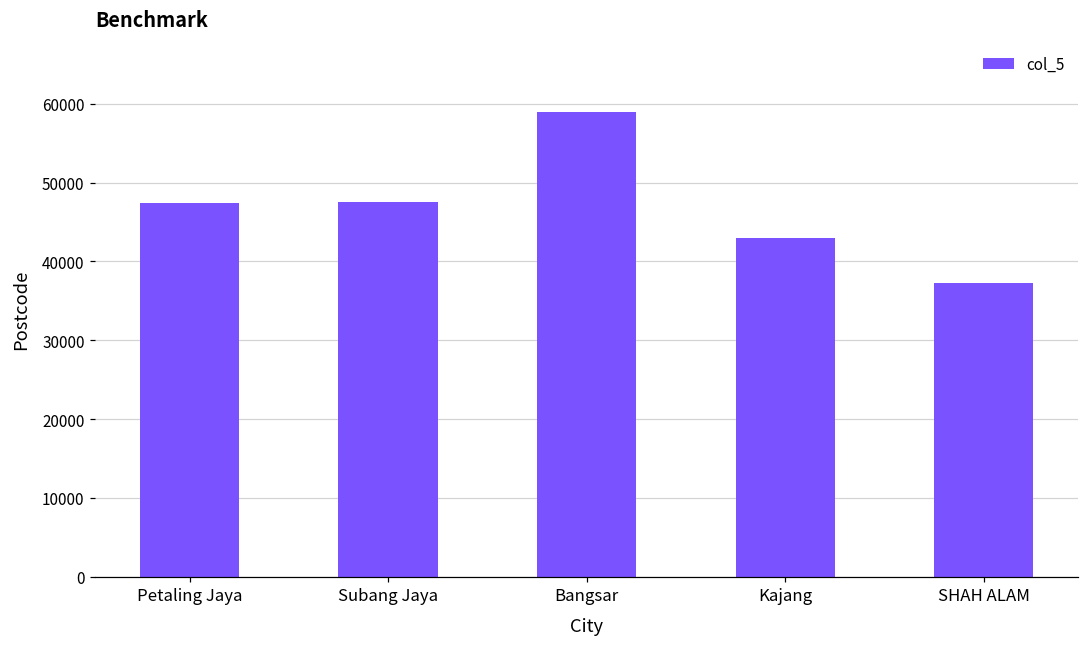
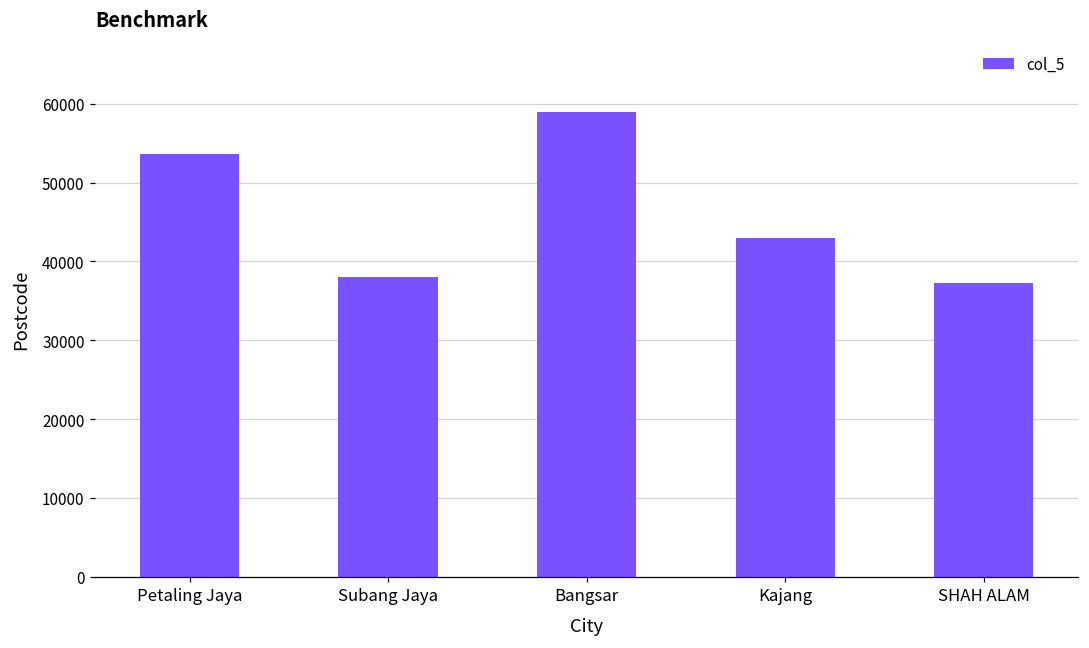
Petaling Jaya: 47000 -> 54000
Subang Jaya: 48000 -> 38000
